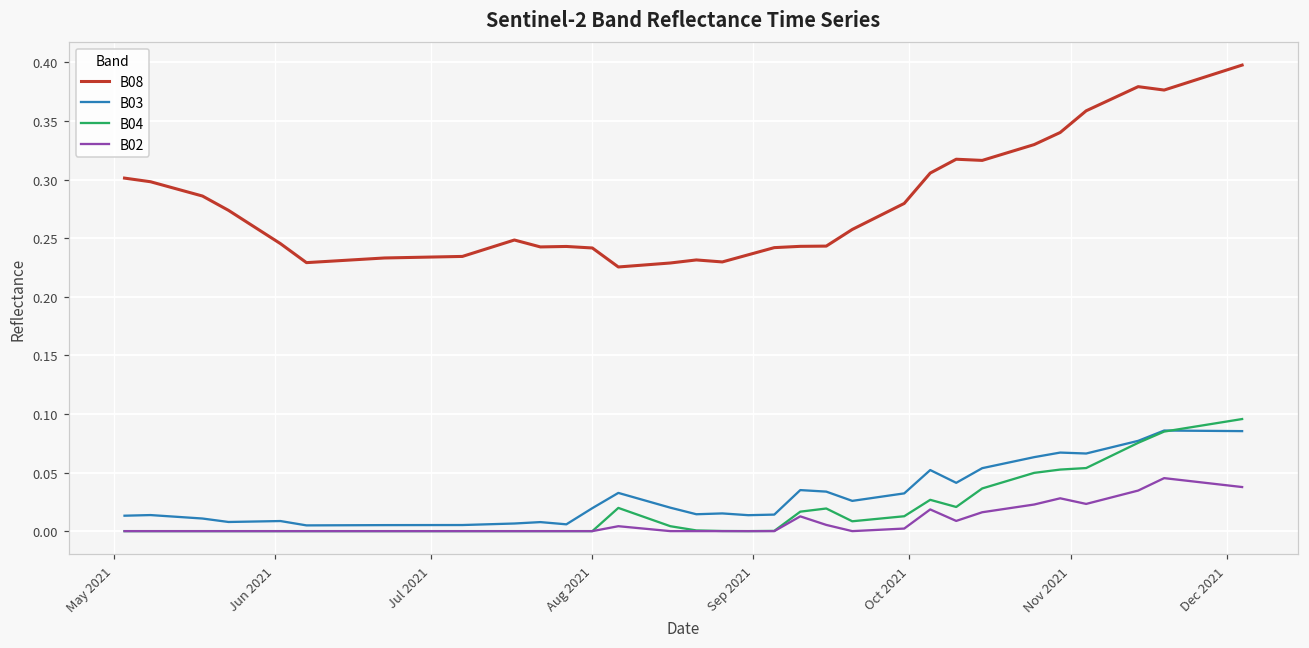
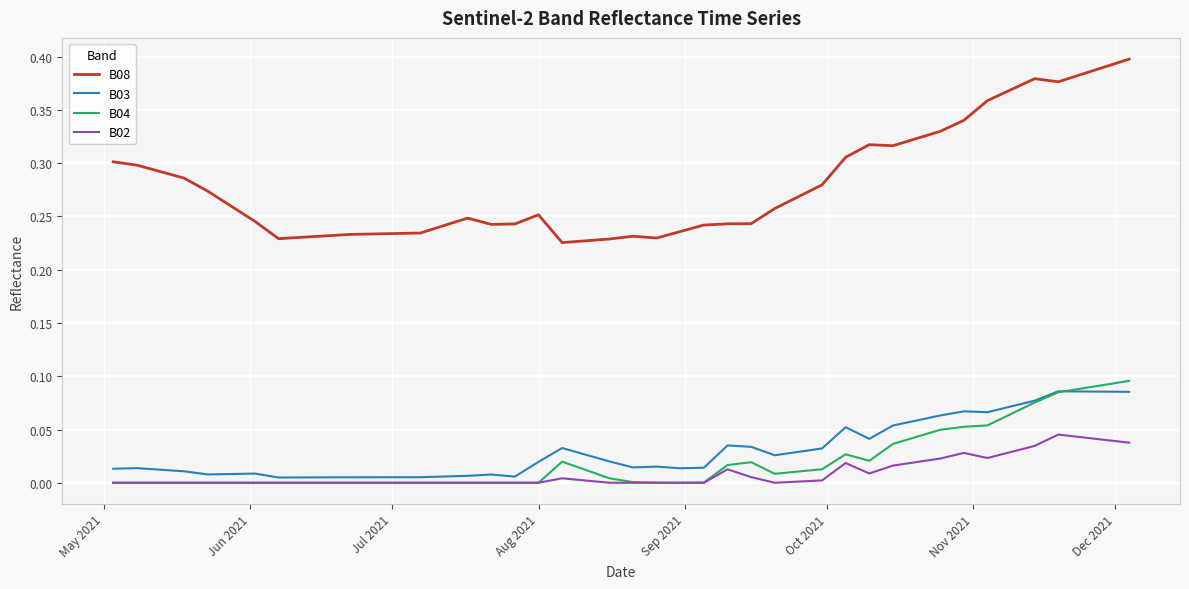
B08, Aug 2021: 0.242 -> 0.252
